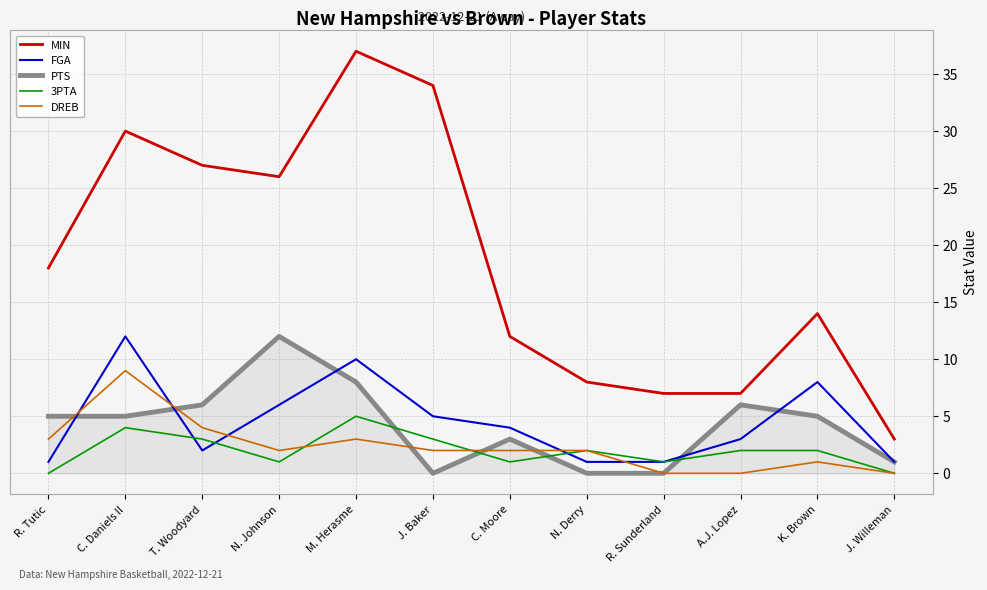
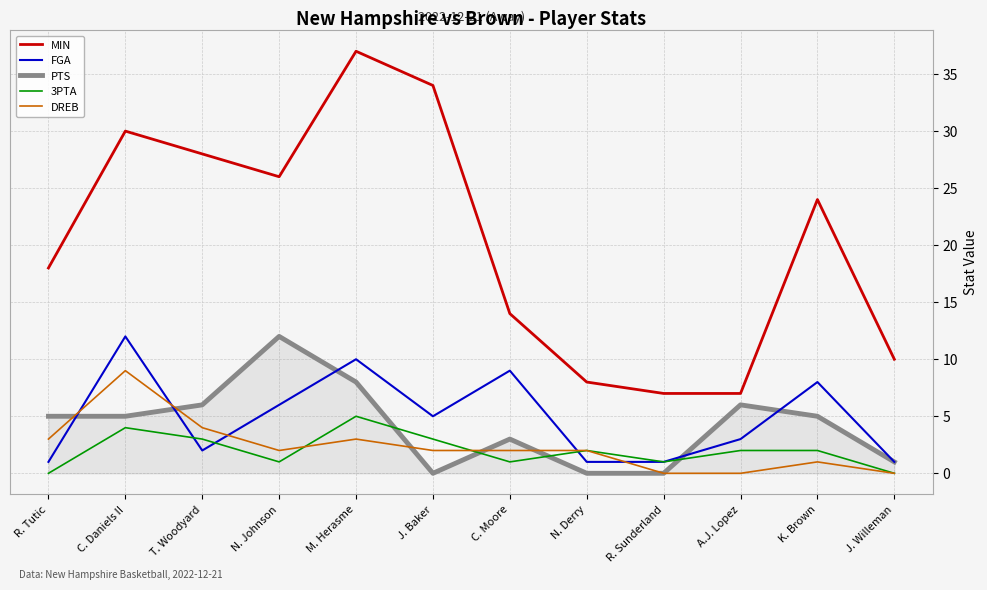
MIN, T. Woodyard: 27 -> 28
MIN, C. Moore: 12 -> 14
FGA, C. Moore: 4 -> 9
MIN, K. Brown: 14 -> 24
MIN, J. Willeman: 3 -> 10
